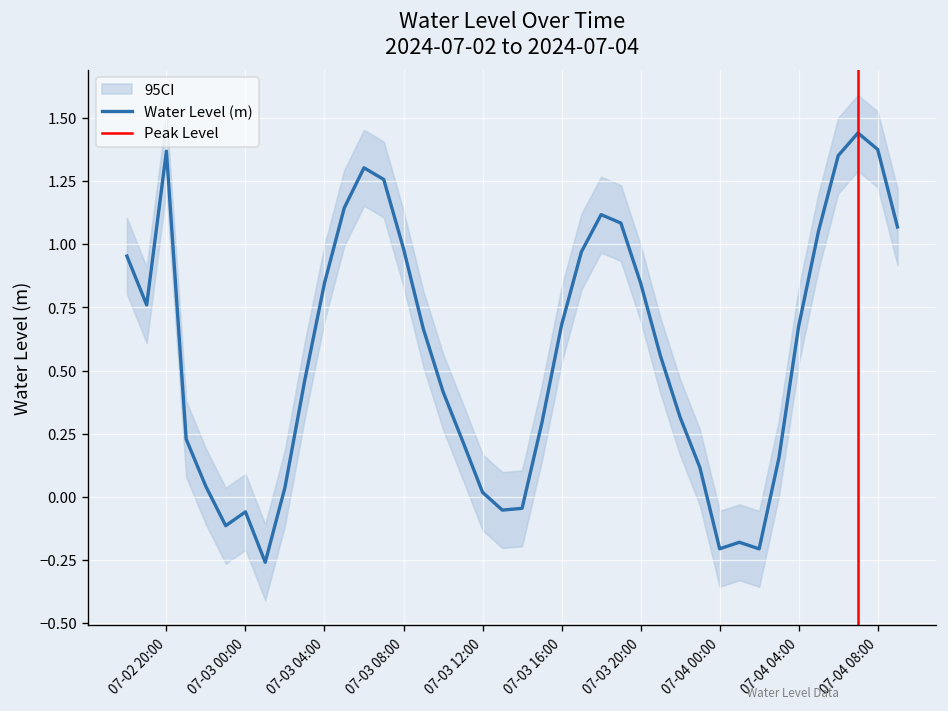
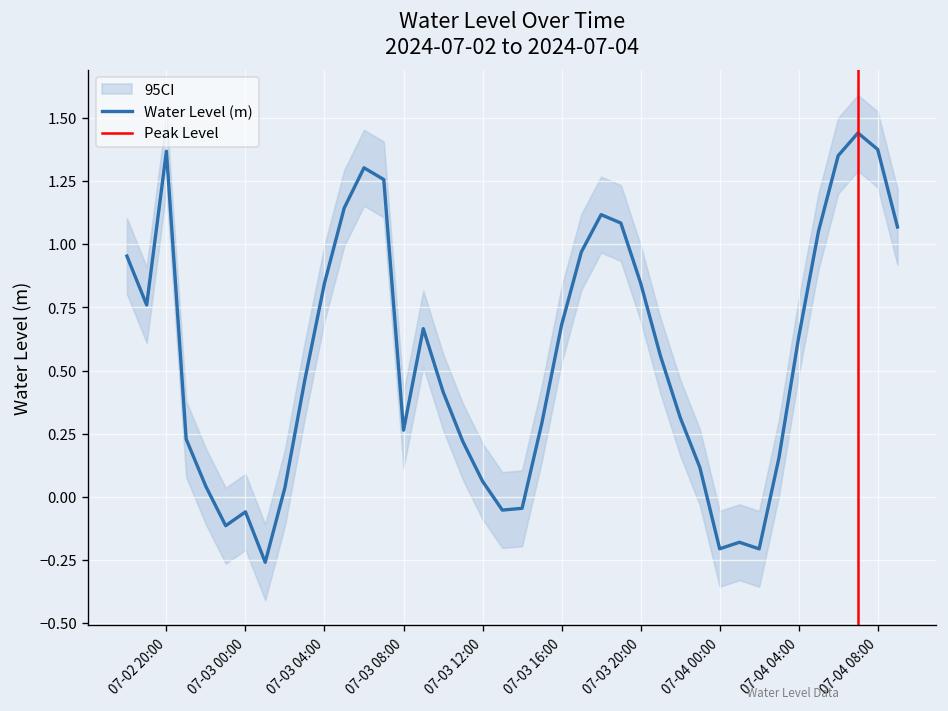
Water Level (m), 07-03 08:00: 0.98 -> 0.26
Water Level (m), 07-03 12:00: 0.02 -> 0.06
Water Level (m), 07-04 04:00: 0.68 -> 0.63
